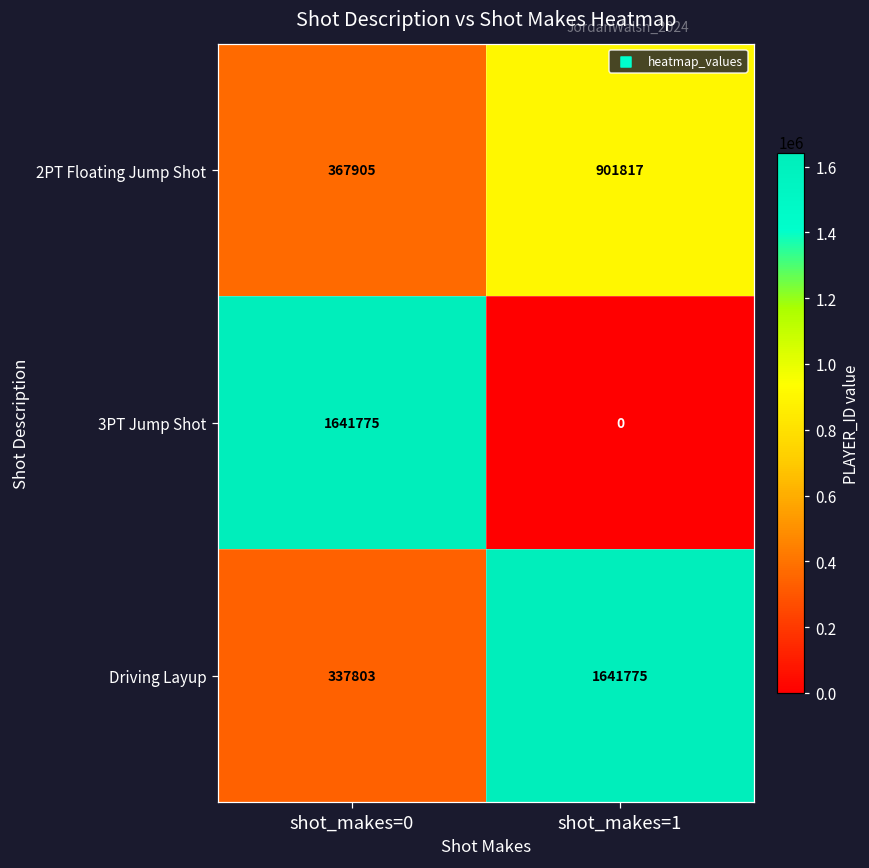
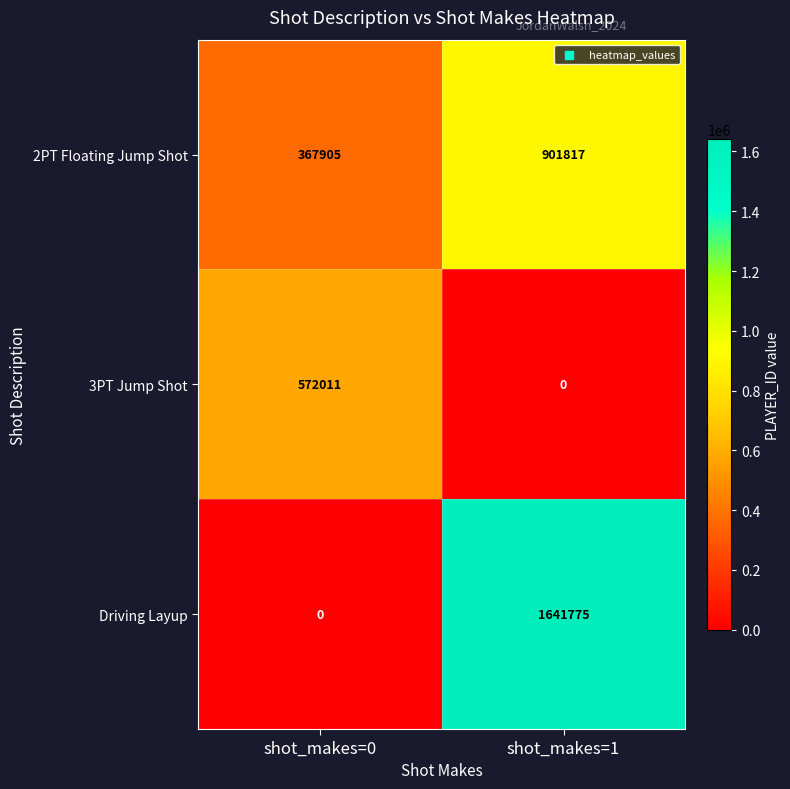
3PT Jump Shot, shot_makes=0: 1641775 -> 572011
Driving Layup, shot_makes=0: 337803 -> 0
